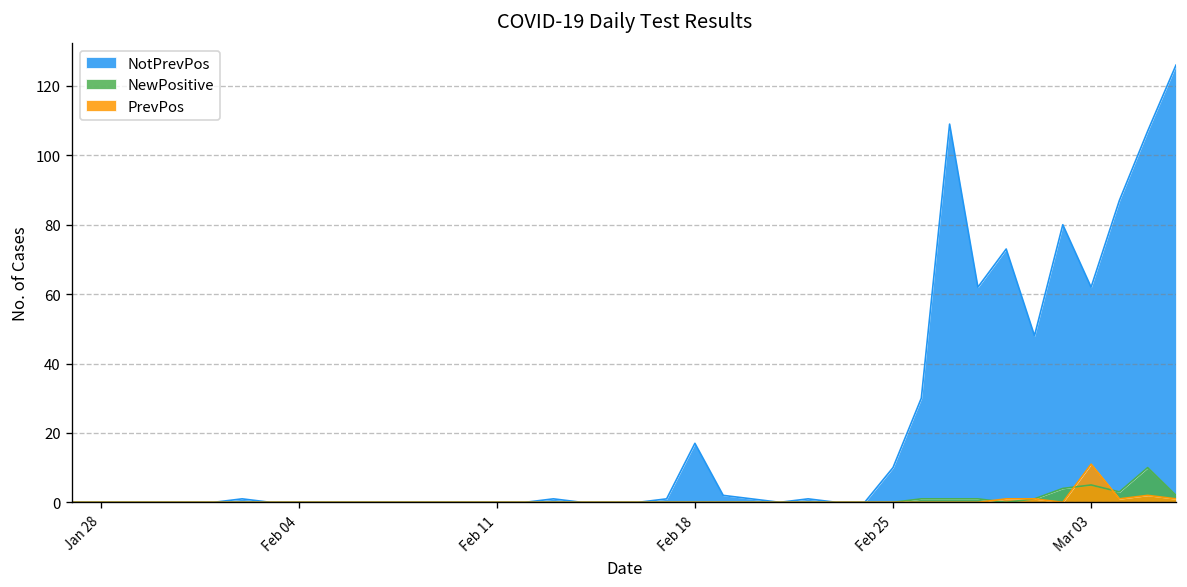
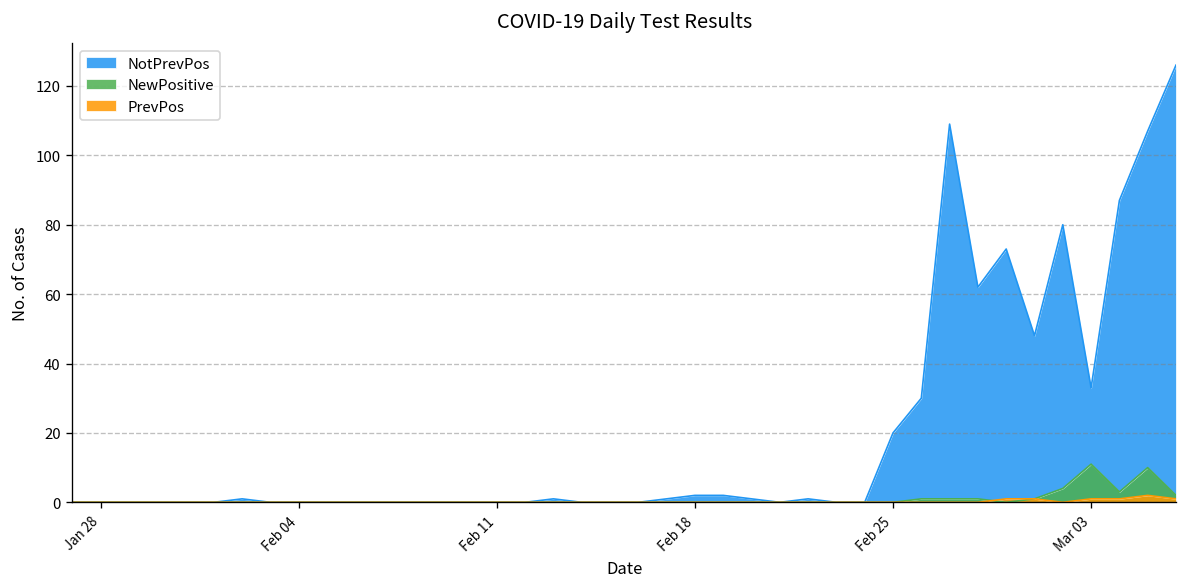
NotPrevPos, Feb 18: 17 -> 2
NotPrevPos, Feb 25: 10 -> 20
NotPrevPos, Mar 03: 62 -> 33
NewPositive, Mar 03: 5 -> 11
PrevPos, Mar 03: 11 -> 1
